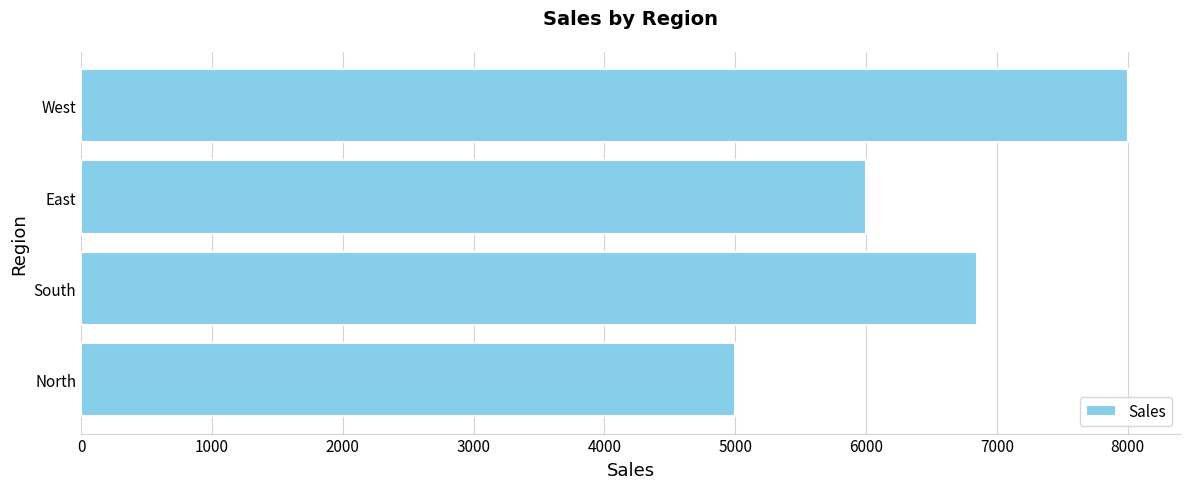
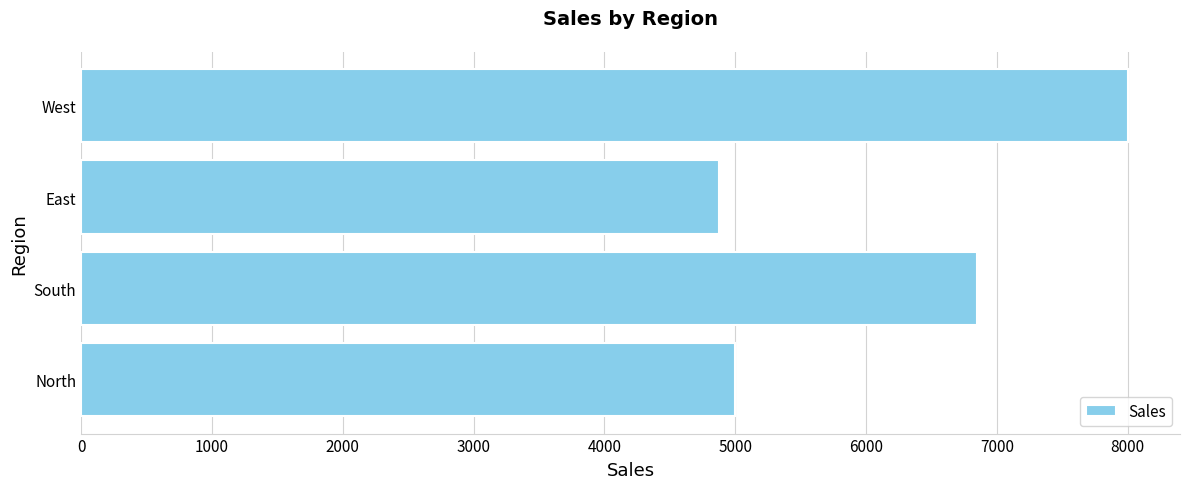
East: 6000 -> 4880
